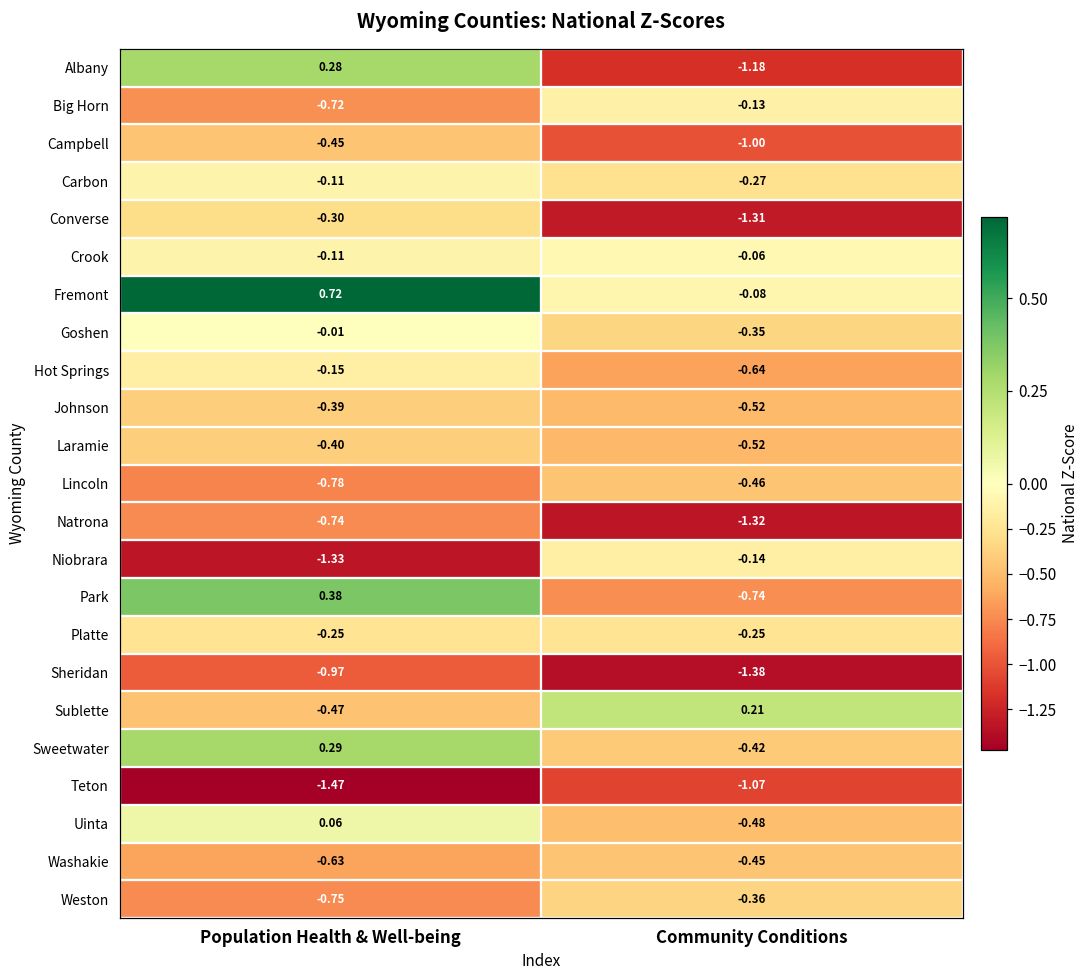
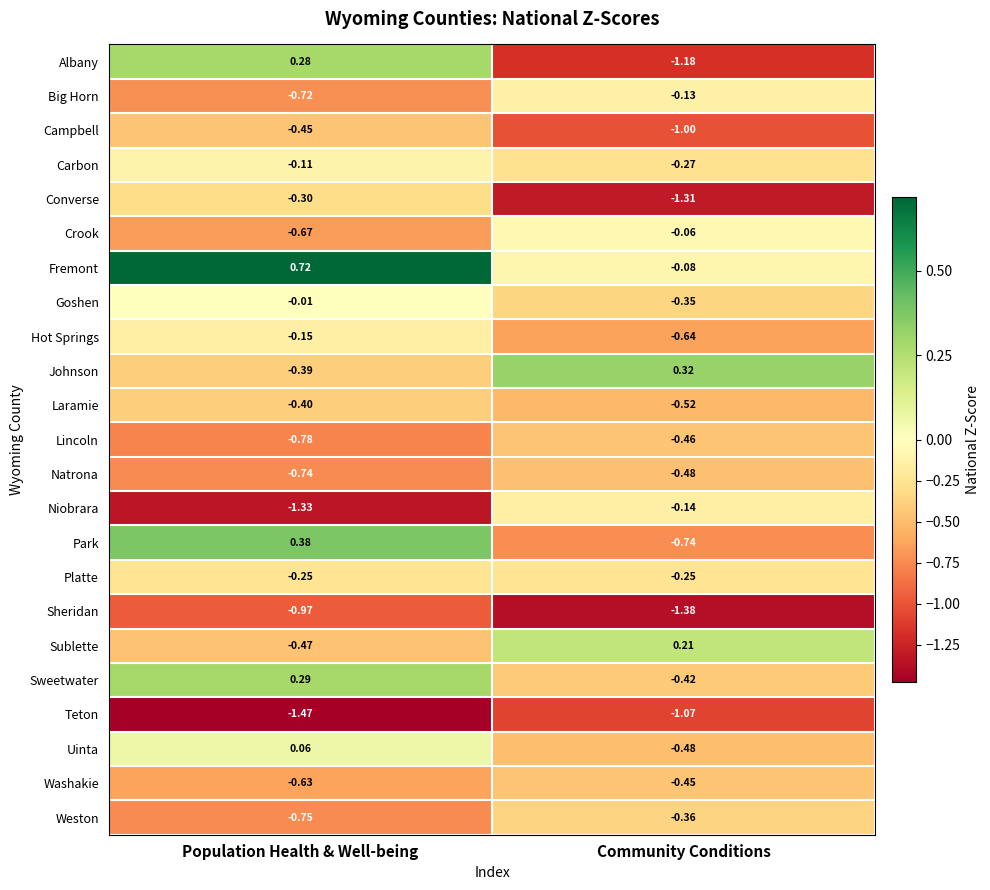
Crook, Population Health & Well-being: -0.11 -> -0.67
Johnson, Community Conditions: -0.52 -> 0.32
Natrona, Community Conditions: -1.32 -> -0.48
